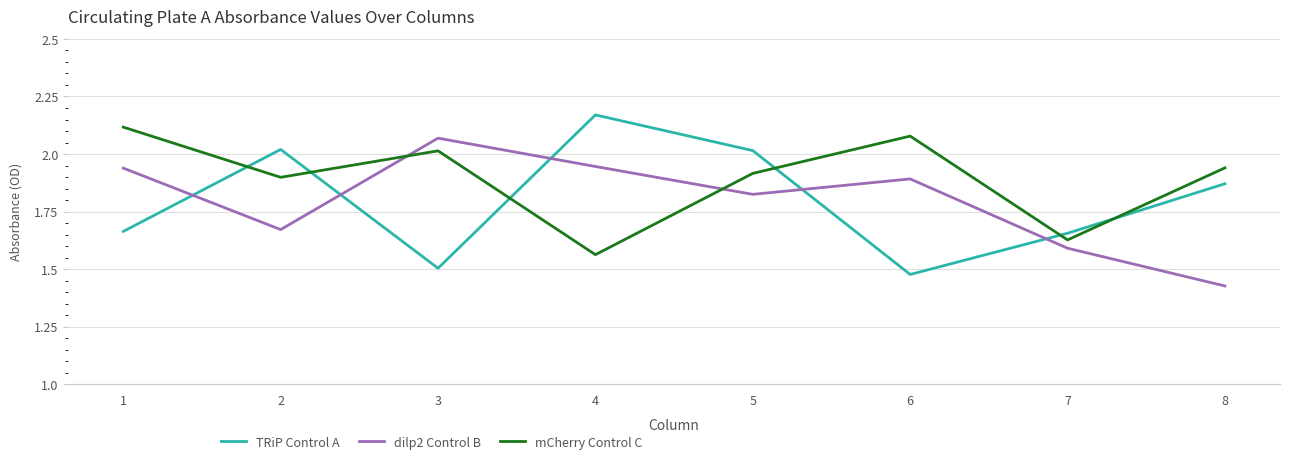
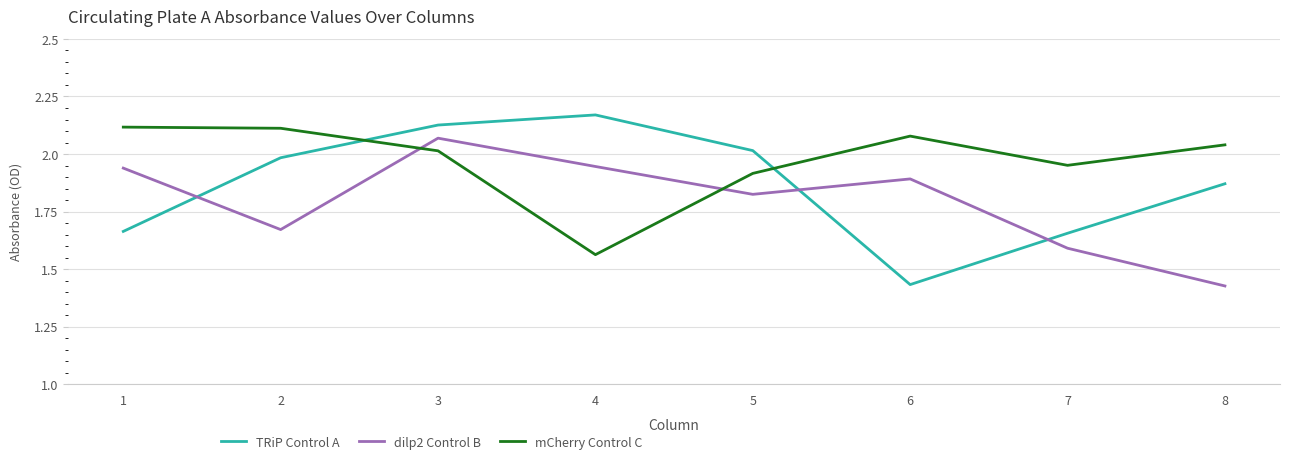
TRiP Control A, 2: 2.02 -> 1.98
mCherry Control C, 2: 1.90 -> 2.11
TRiP Control A, 3: 1.50 -> 2.13
TRiP Control A, 6: 1.48 -> 1.43
mCherry Control C, 7: 1.63 -> 1.95
mCherry Control C, 8: 1.94 -> 2.04
